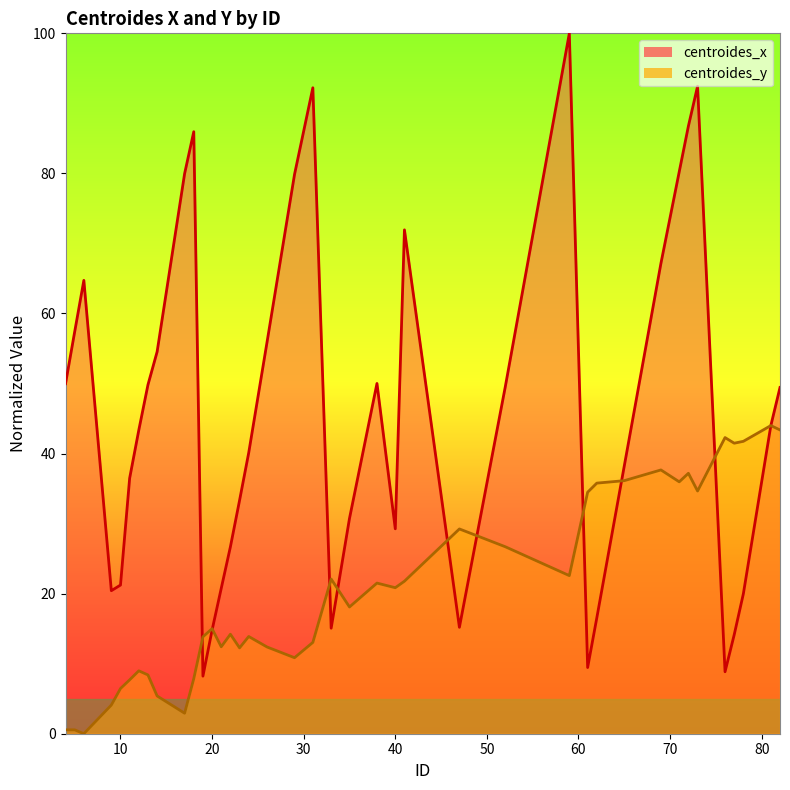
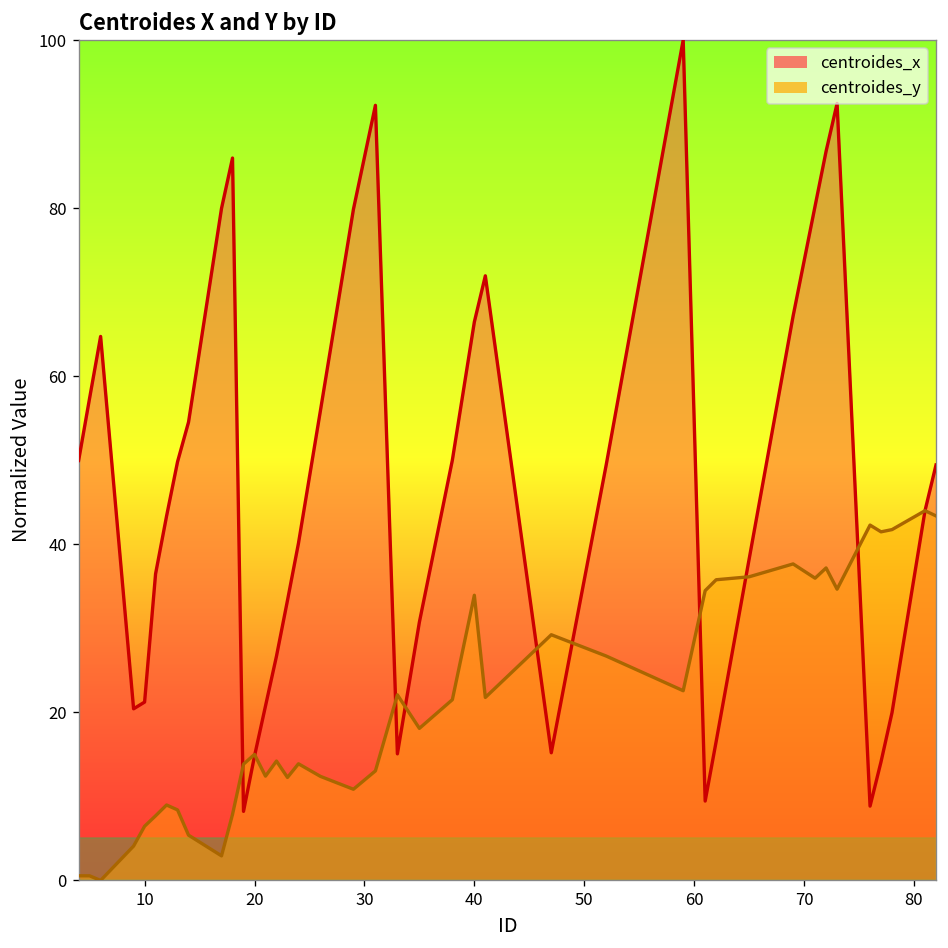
centroides_x, 40: 29 -> 66
centroides_y, 40: 21 -> 34
